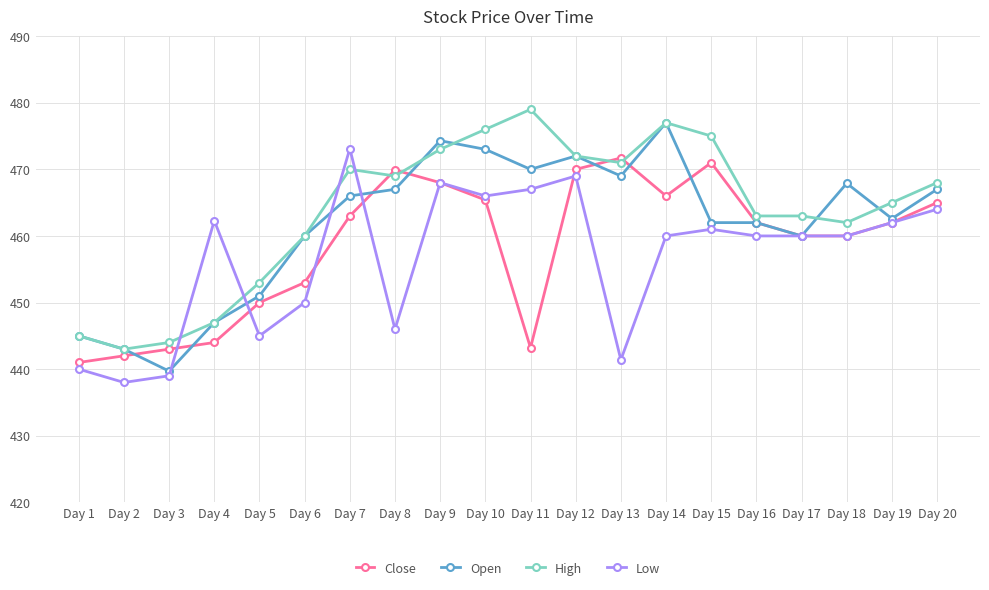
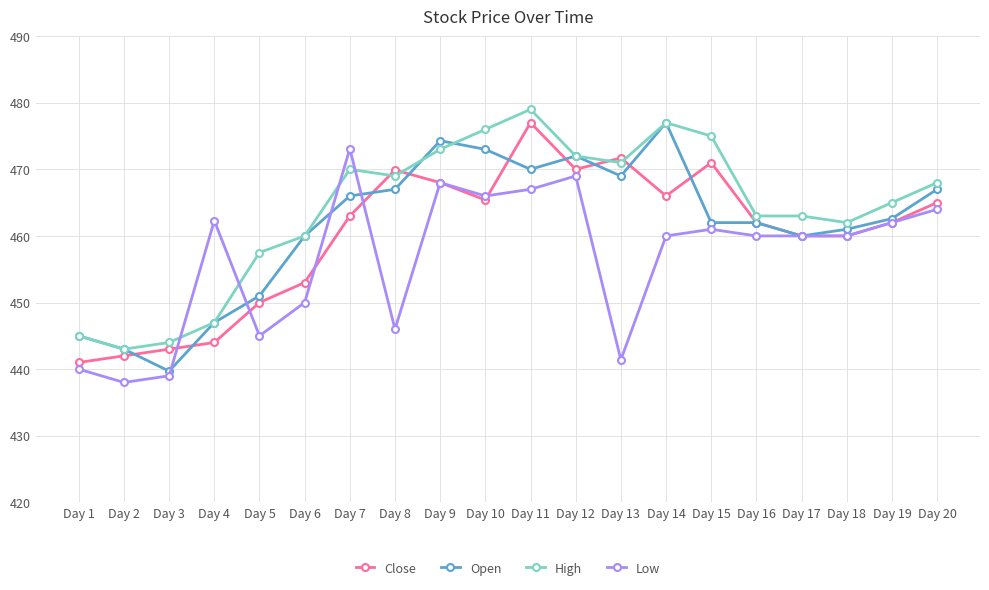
High, Day 5: 453 -> 458
Close, Day 11: 443 -> 477
Open, Day 18: 468 -> 461
